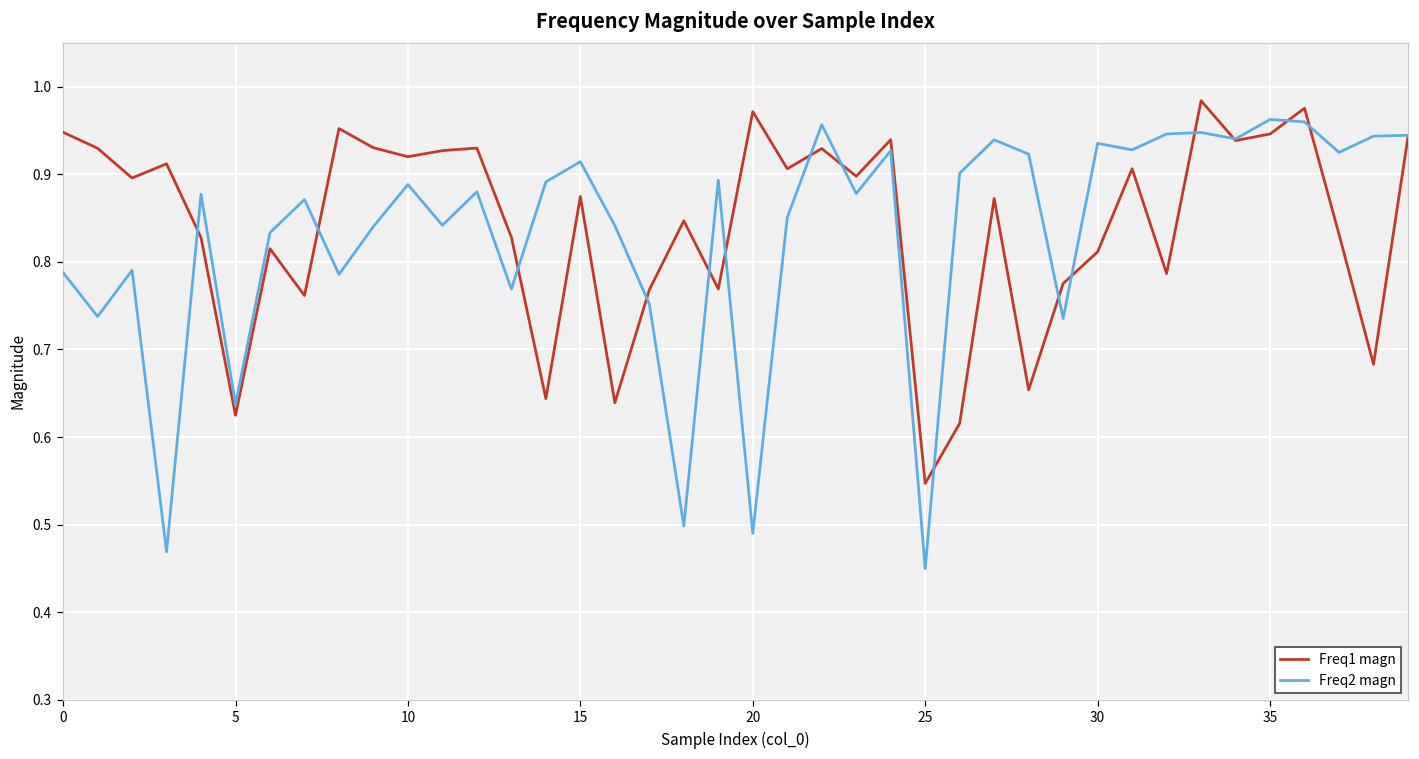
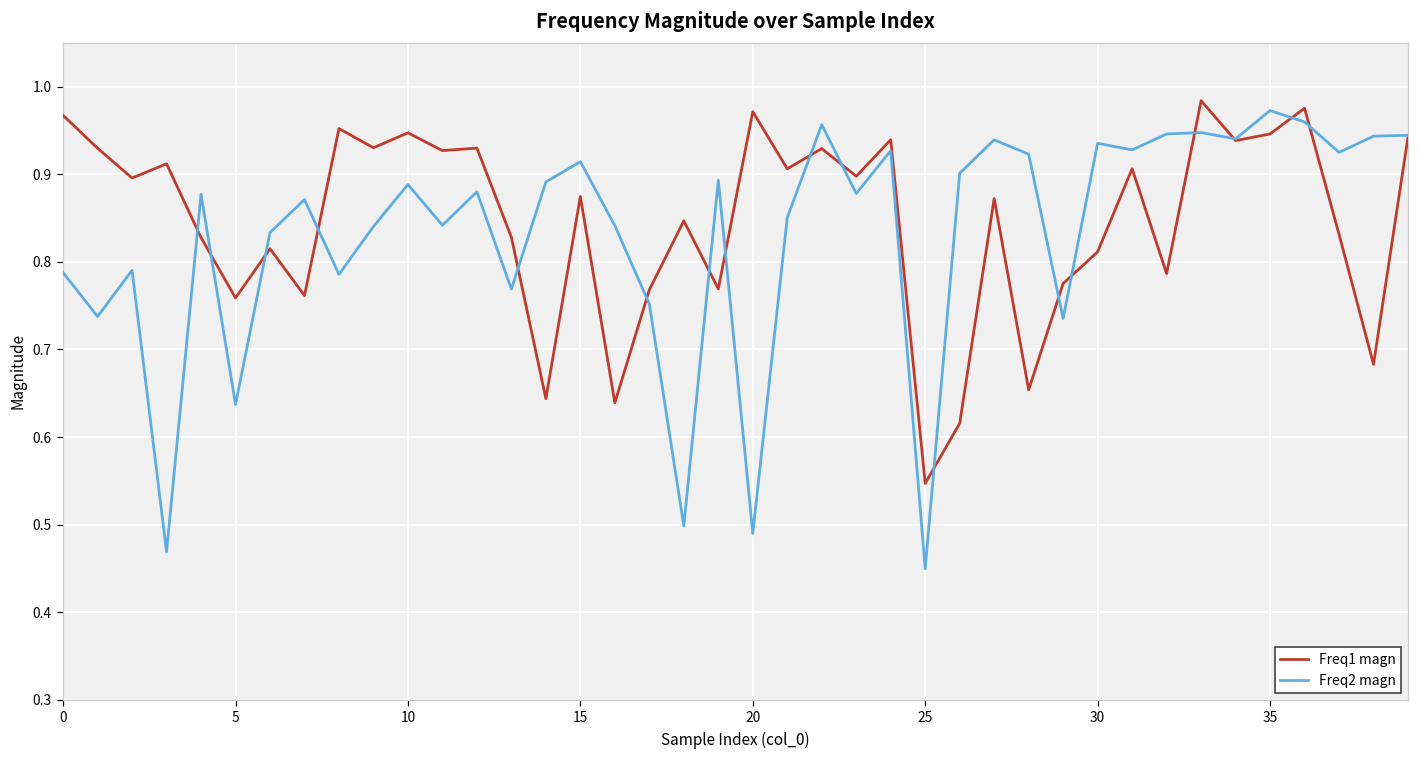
Freq1 magn, 0: 0.95 -> 0.97
Freq1 magn, 5: 0.62 -> 0.76
Freq1 magn, 10: 0.92 -> 0.95
Freq2 magn, 35: 0.96 -> 0.97
